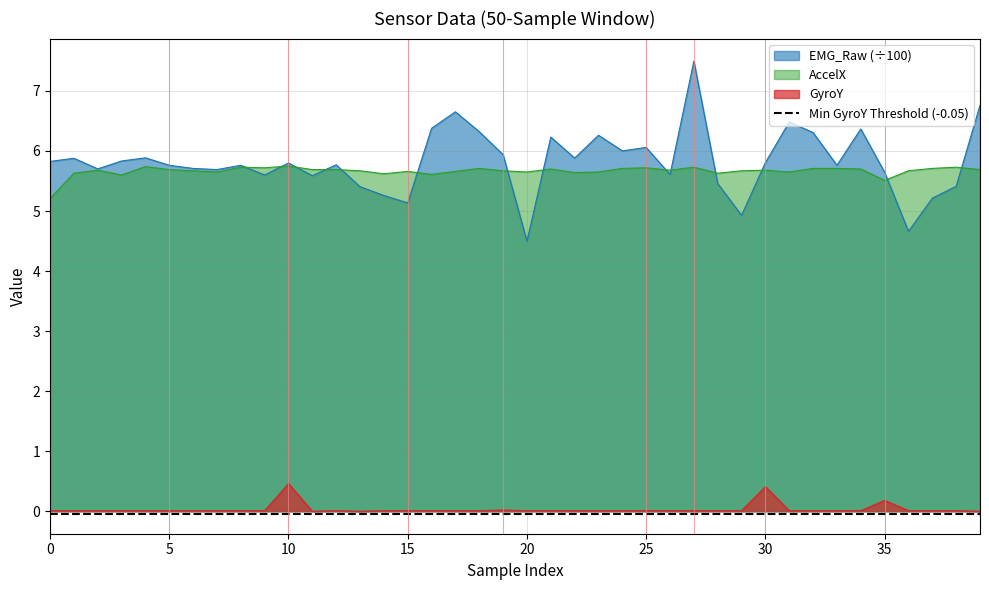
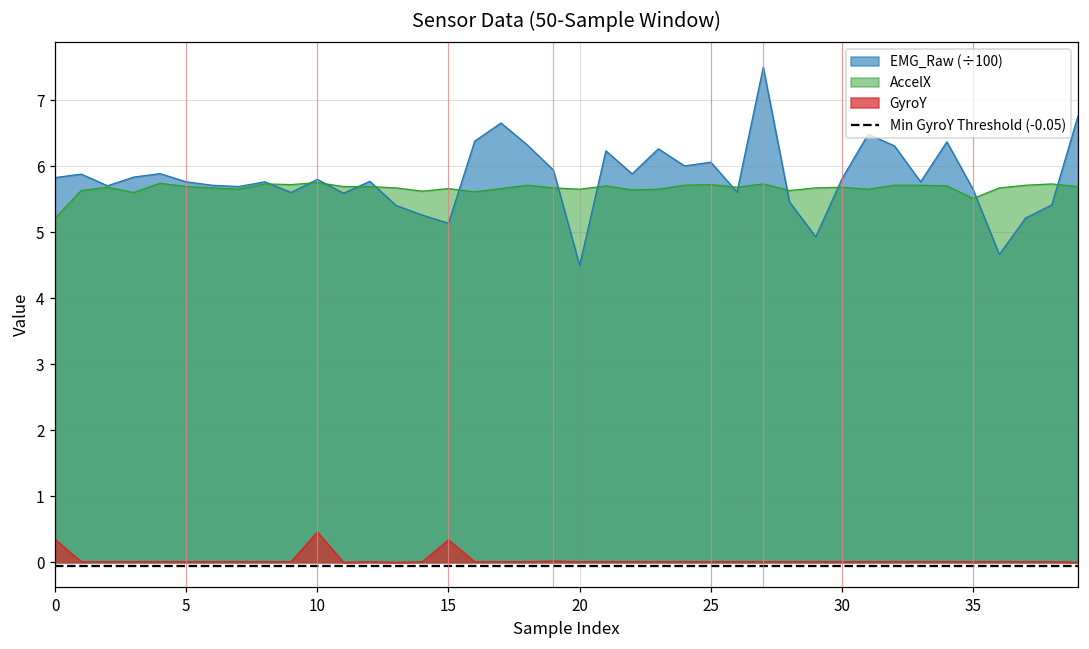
GyroY, 0: 0.0 -> 0.4
GyroY, 15: 0.0 -> 0.3
GyroY, 30: 0.4 -> 0.0
GyroY, 35: 0.2 -> 0.0
